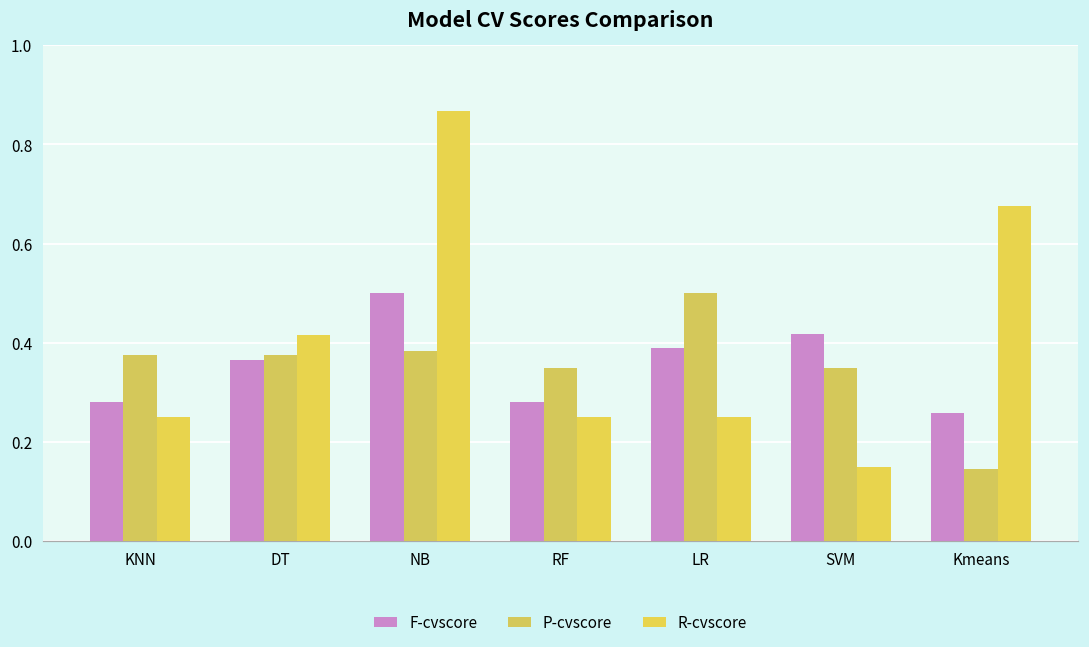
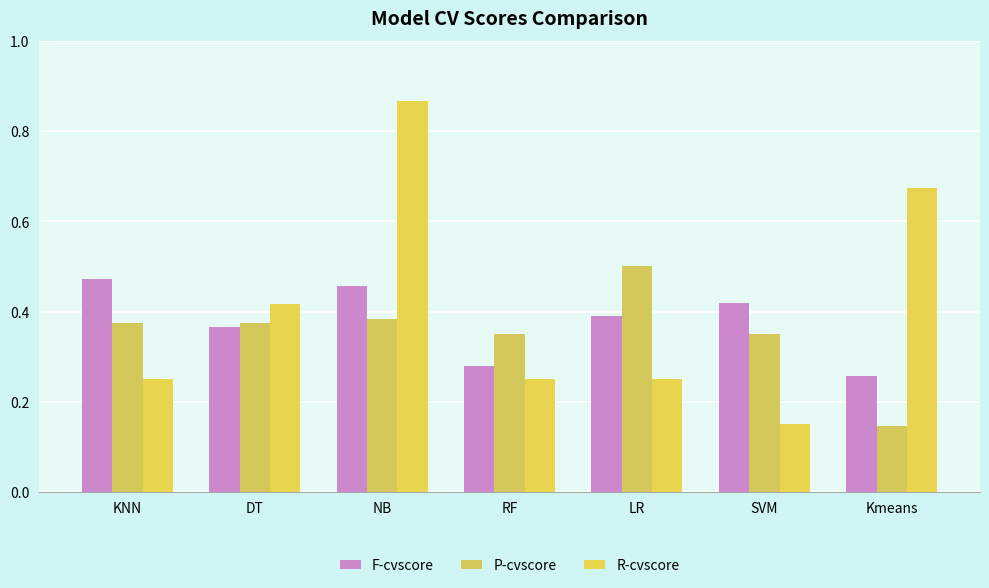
F-cvscore, KNN: 0.28 -> 0.47
F-cvscore, NB: 0.50 -> 0.46
